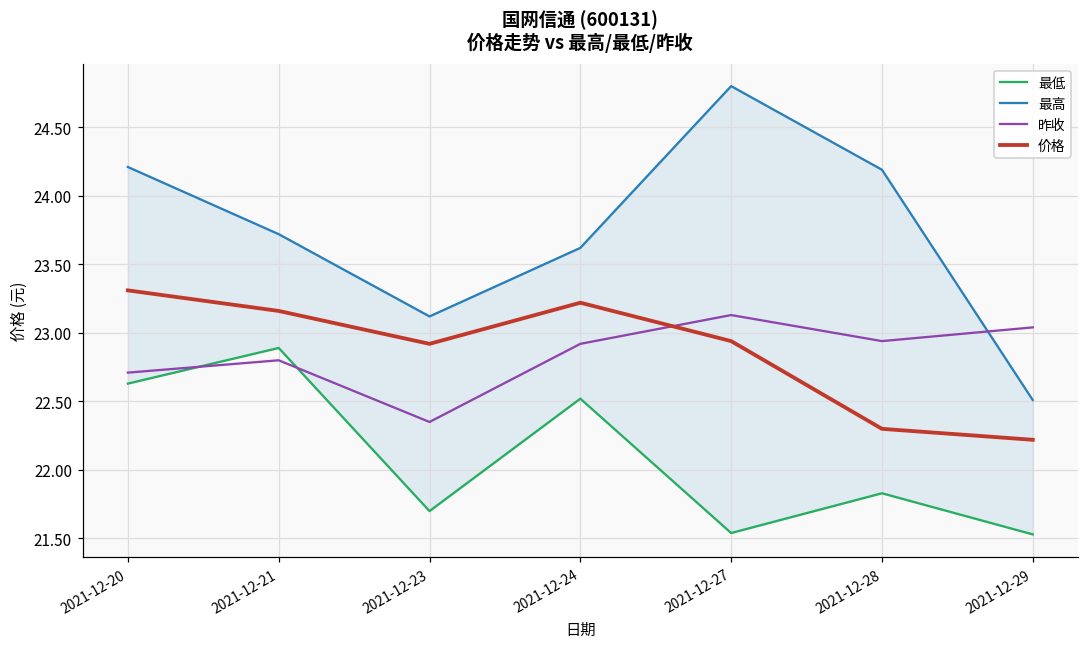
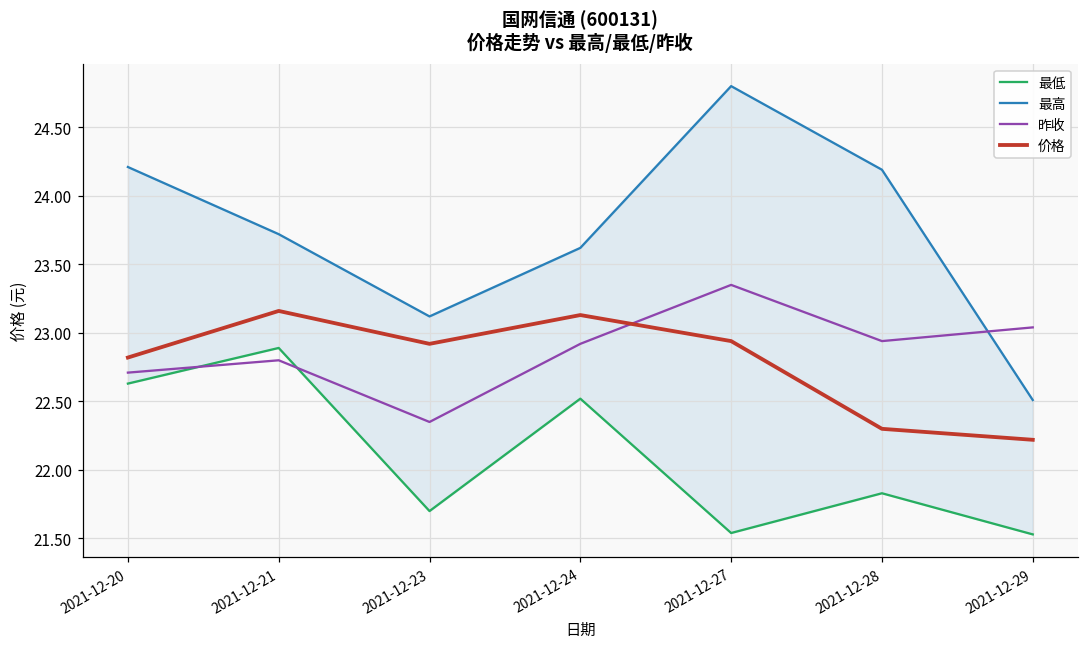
价格, 2021-12-20: 23.31 -> 22.82
价格, 2021-12-24: 23.22 -> 23.13
昨收, 2021-12-27: 23.13 -> 23.35
